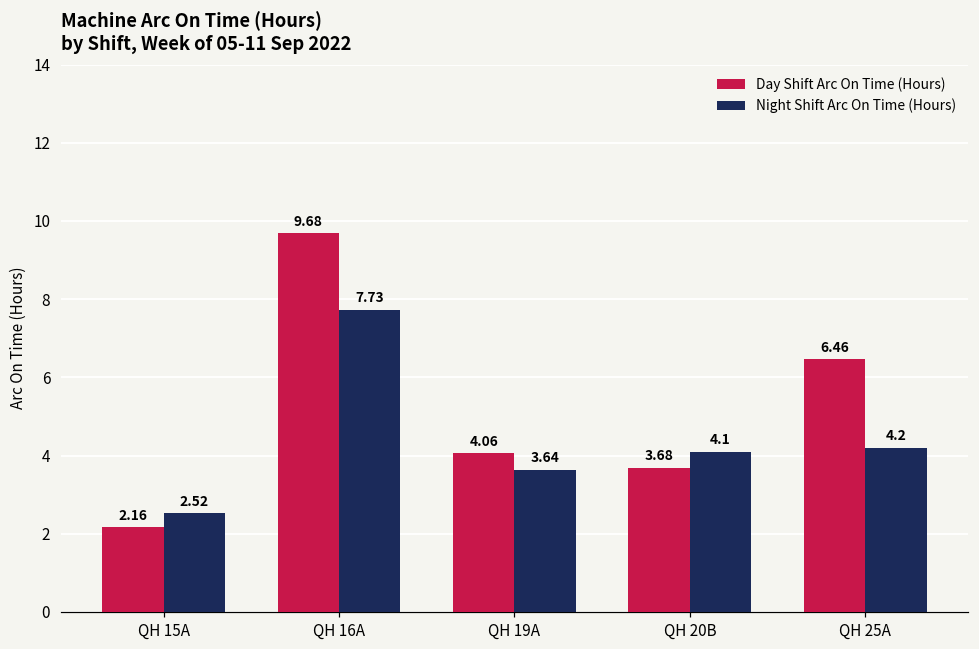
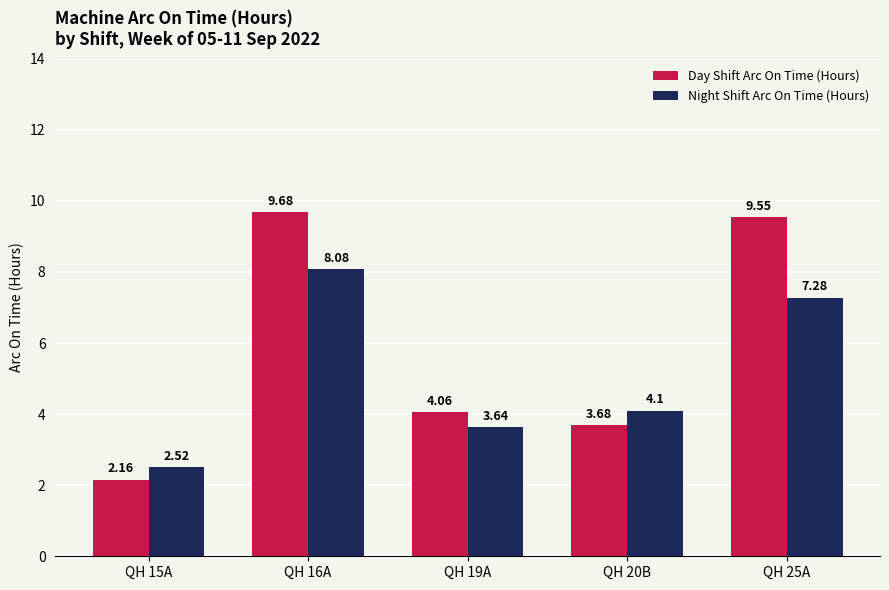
Night Shift Arc On Time (Hours), QH 16A: 7.73 -> 8.08
Day Shift Arc On Time (Hours), QH 25A: 6.46 -> 9.55
Night Shift Arc On Time (Hours), QH 25A: 4.2 -> 7.28
